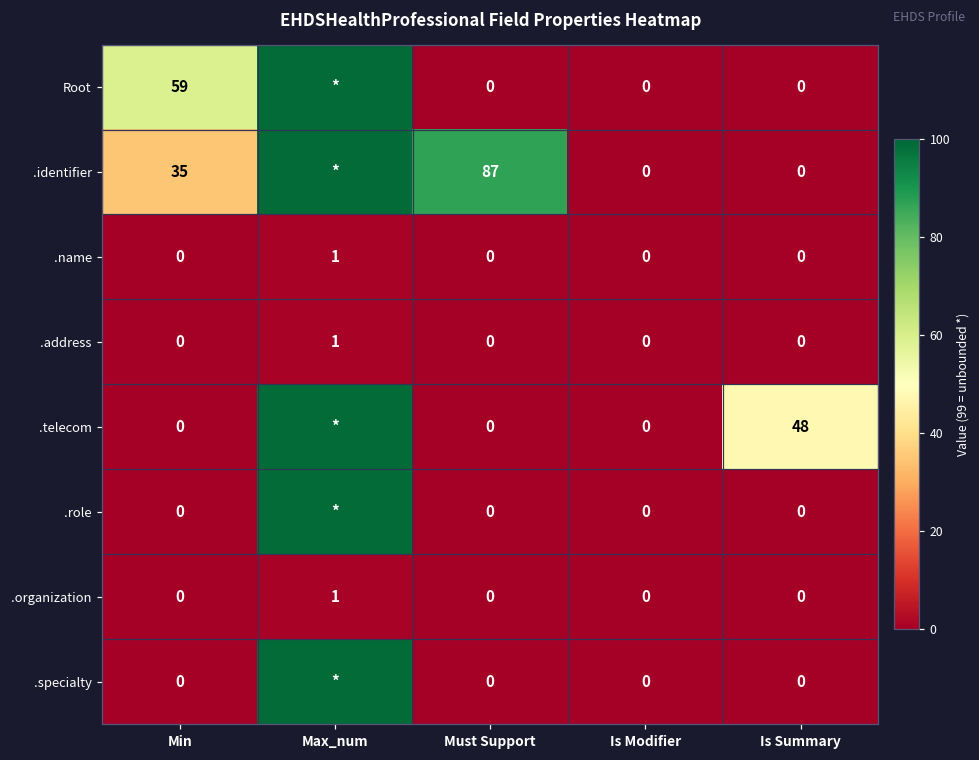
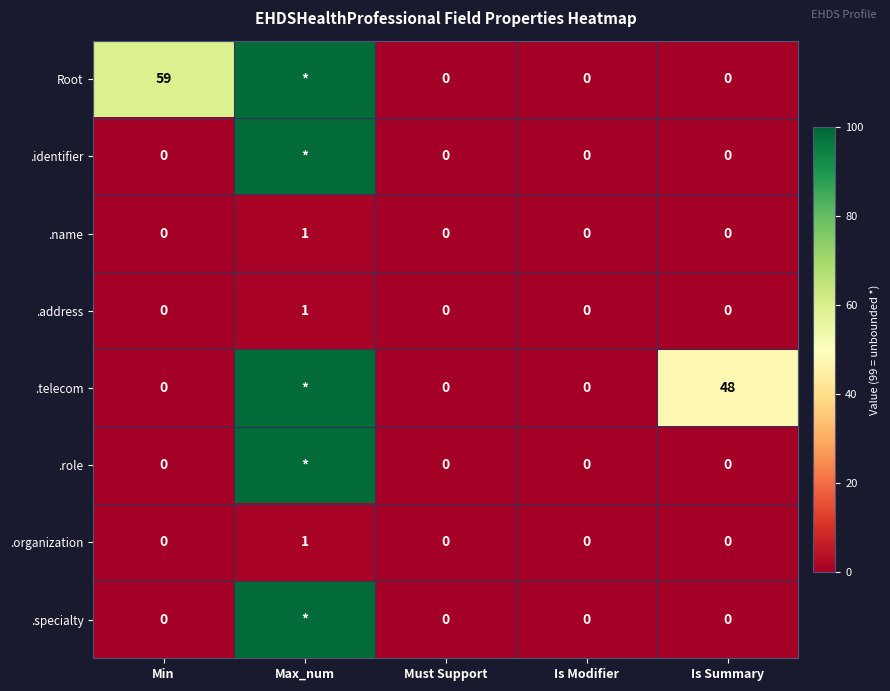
.identifier, Min: 35 -> 0
.identifier, Must Support: 87 -> 0
